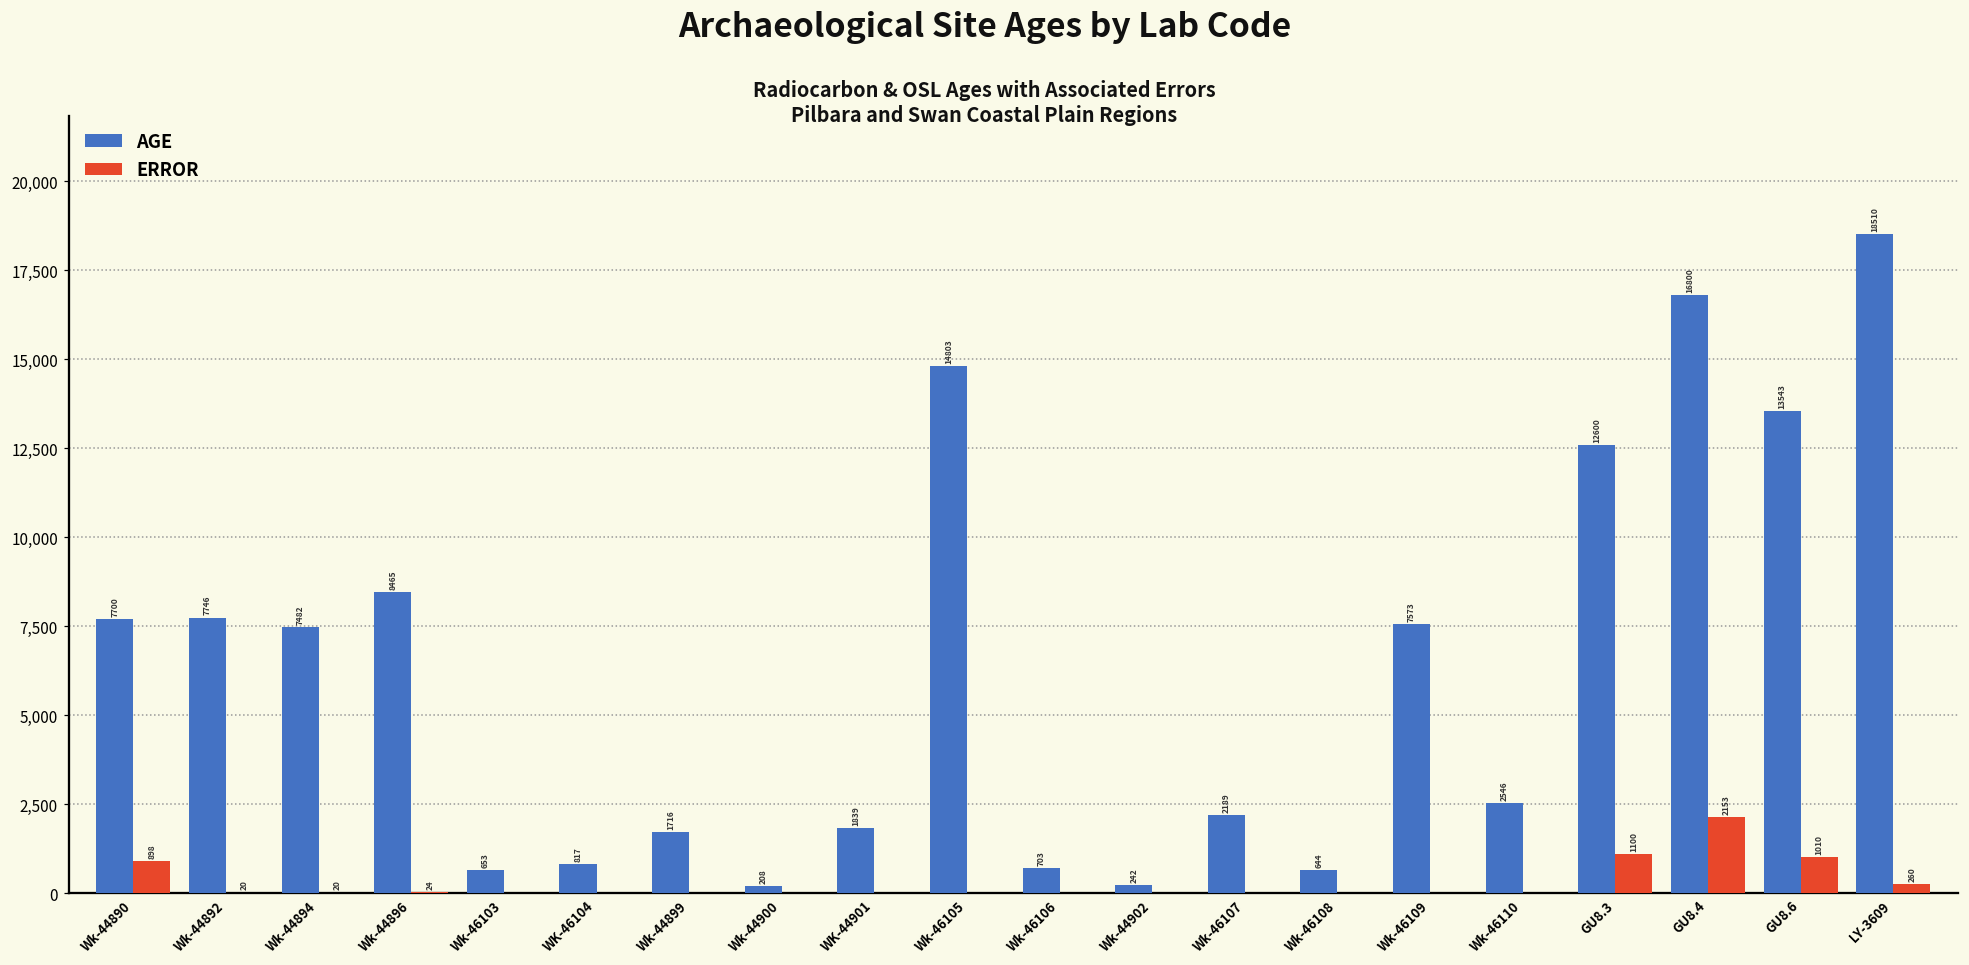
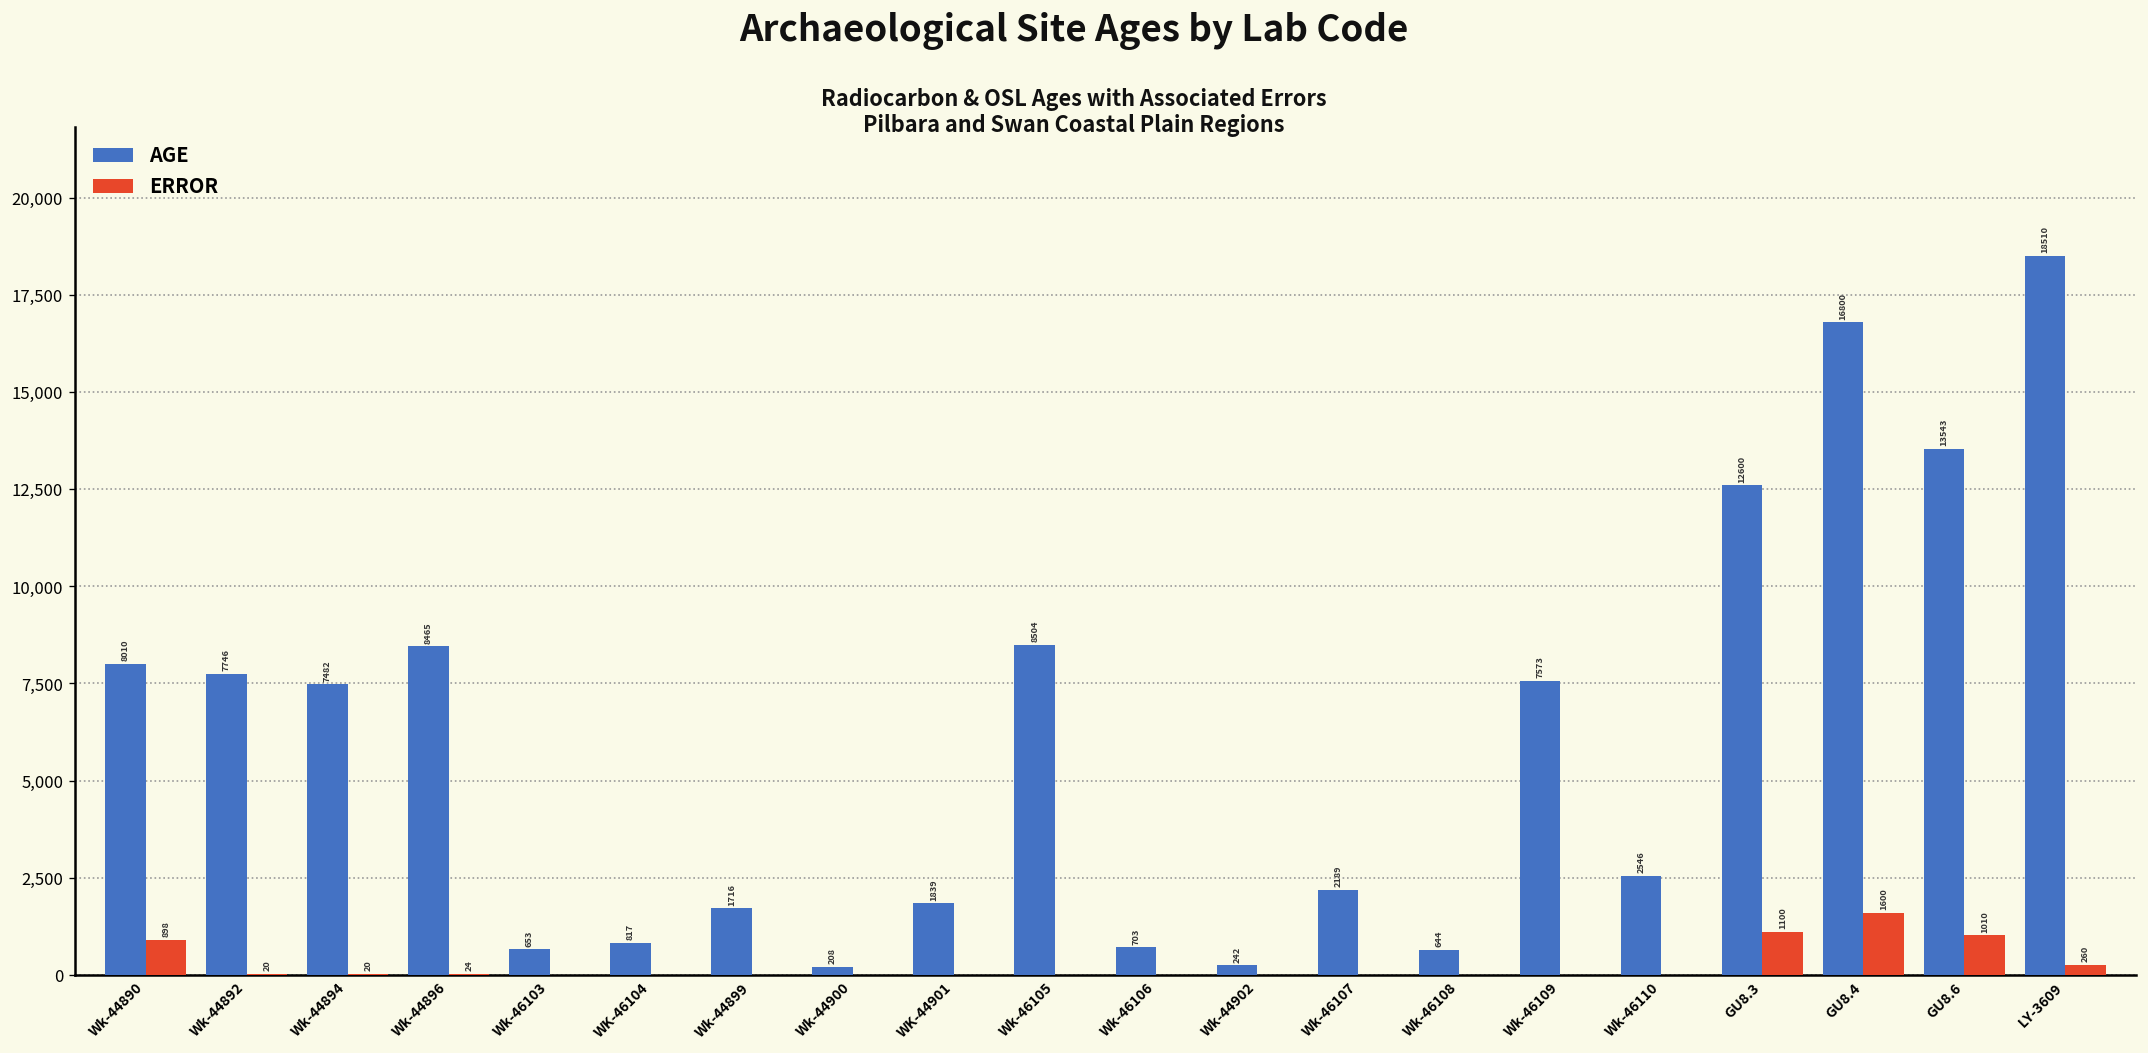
AGE, Wk-44890: 7700 -> 8010
AGE, Wk-46105: 14803 -> 8504
ERROR, GU8.4: 2153 -> 1600
